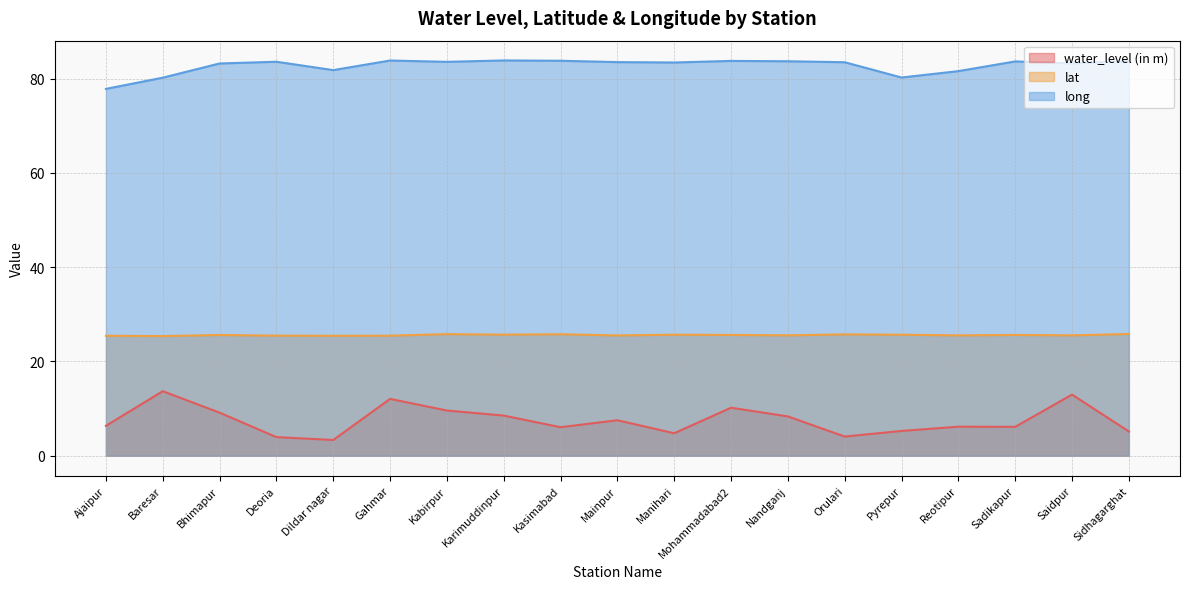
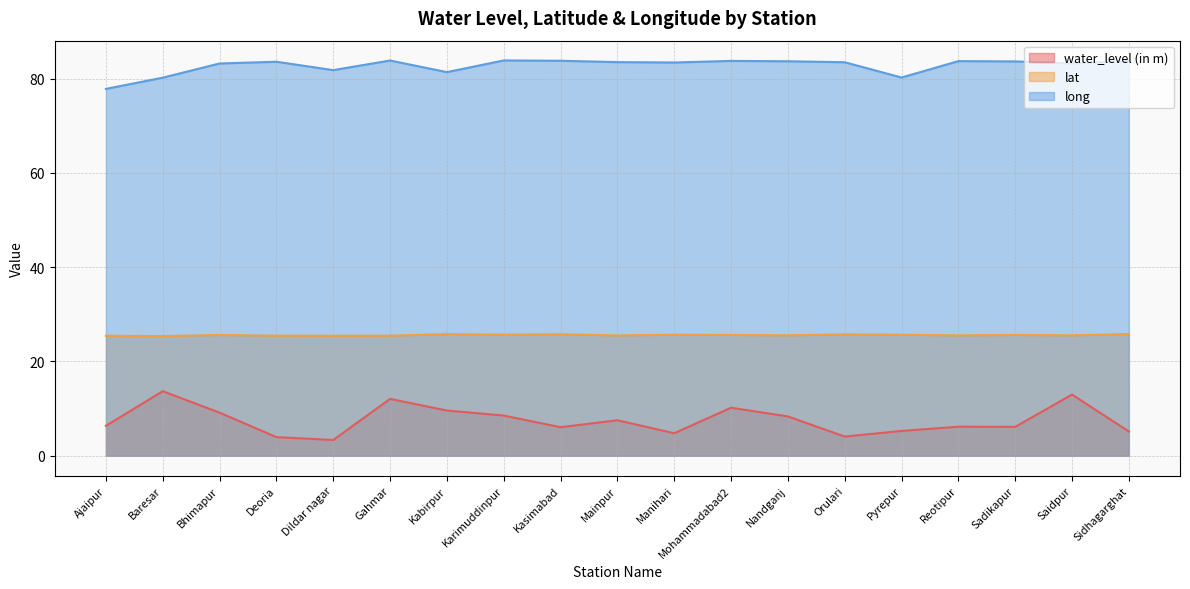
long, Kabirpur: 84 -> 81
long, Reotipur: 82 -> 84
